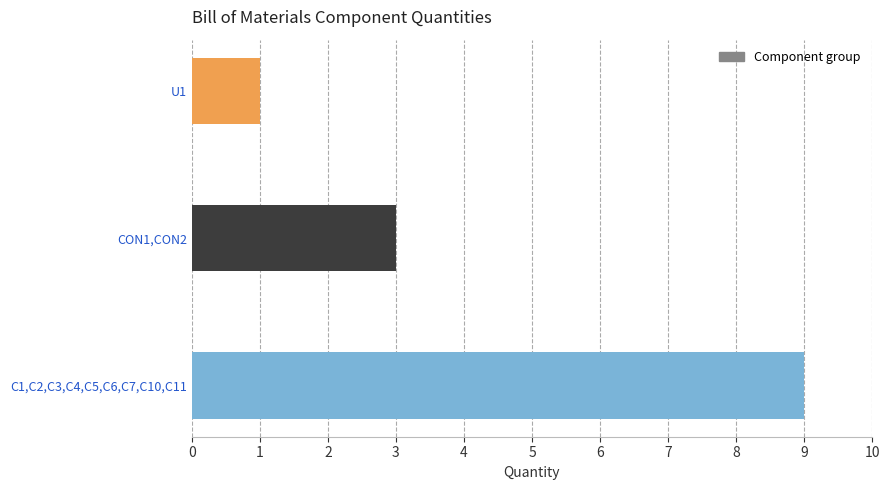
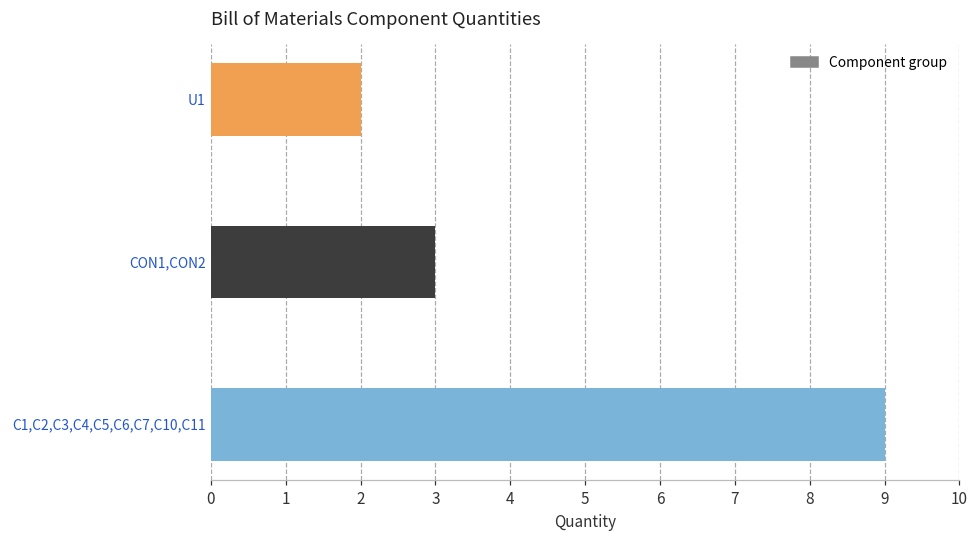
U1: 1 -> 2
